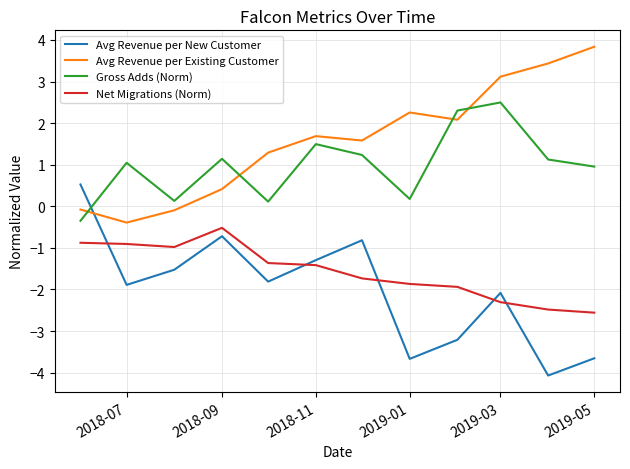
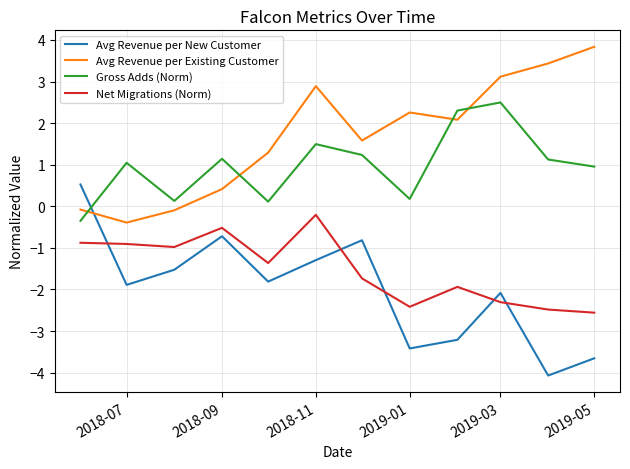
Avg Revenue per Existing Customer, 2018-11: 1.7 -> 2.9
Net Migrations (Norm), 2018-11: -1.4 -> -0.2
Avg Revenue per New Customer, 2019-01: -3.7 -> -3.4
Net Migrations (Norm), 2019-01: -1.9 -> -2.4
